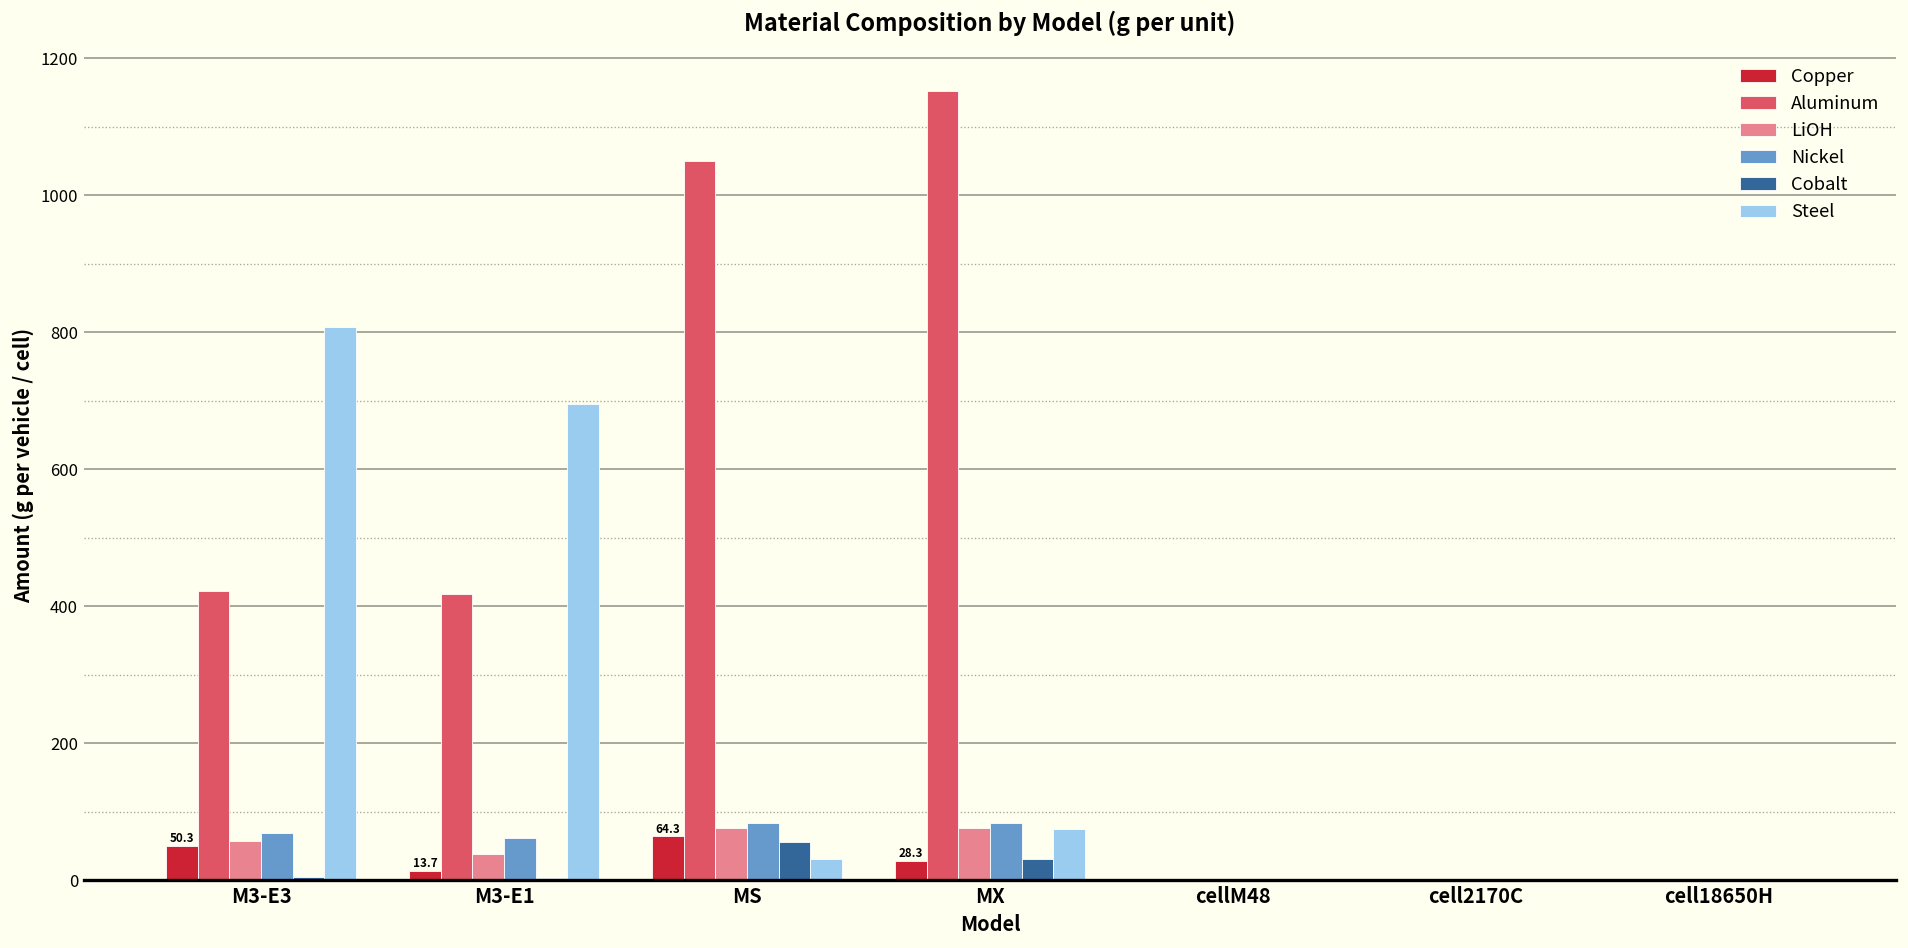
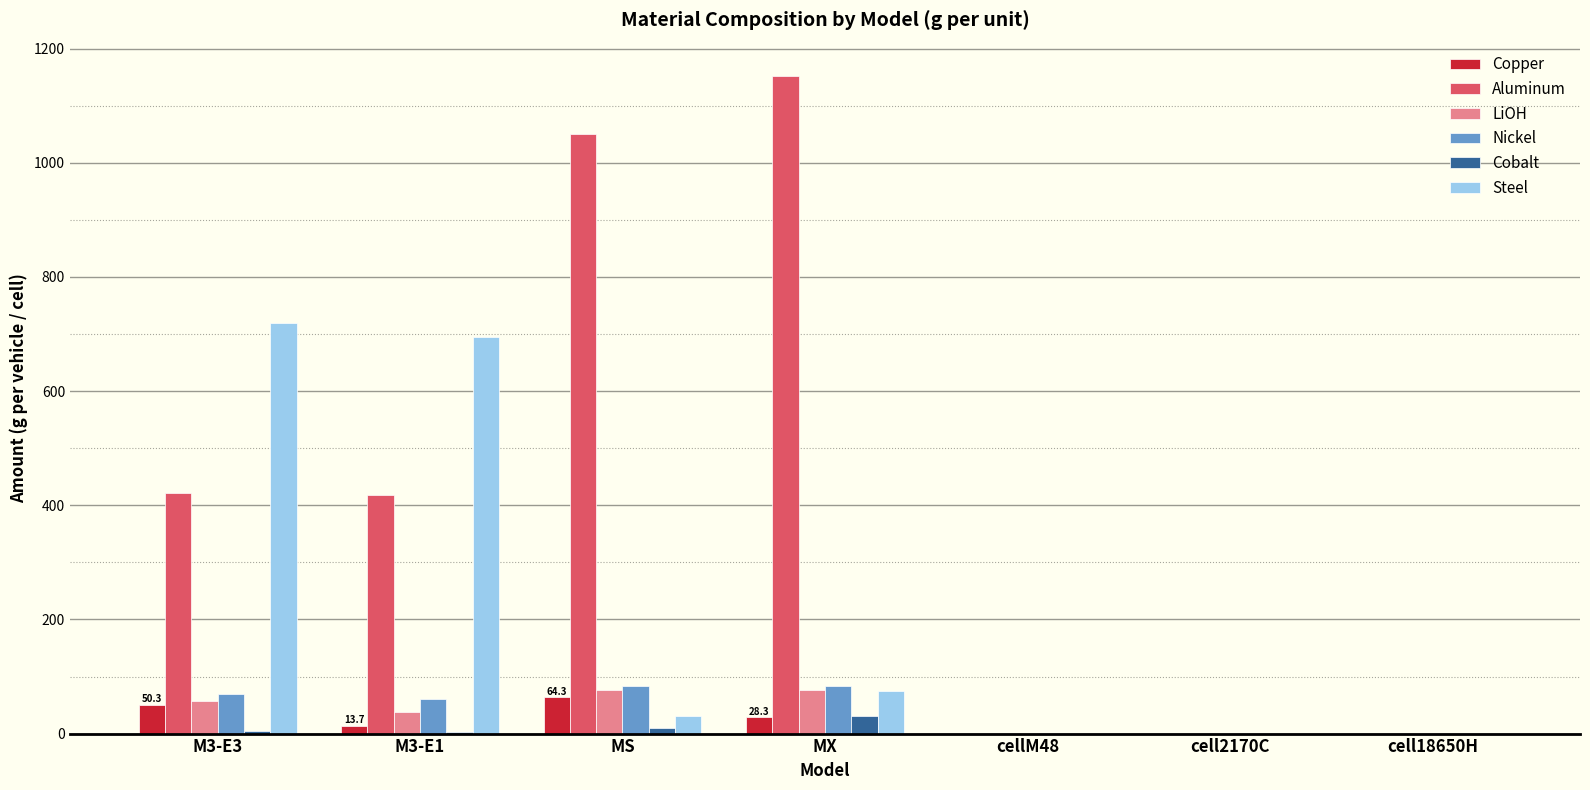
Steel, M3-E3: 810 -> 720
Cobalt, MS: 60 -> 10
